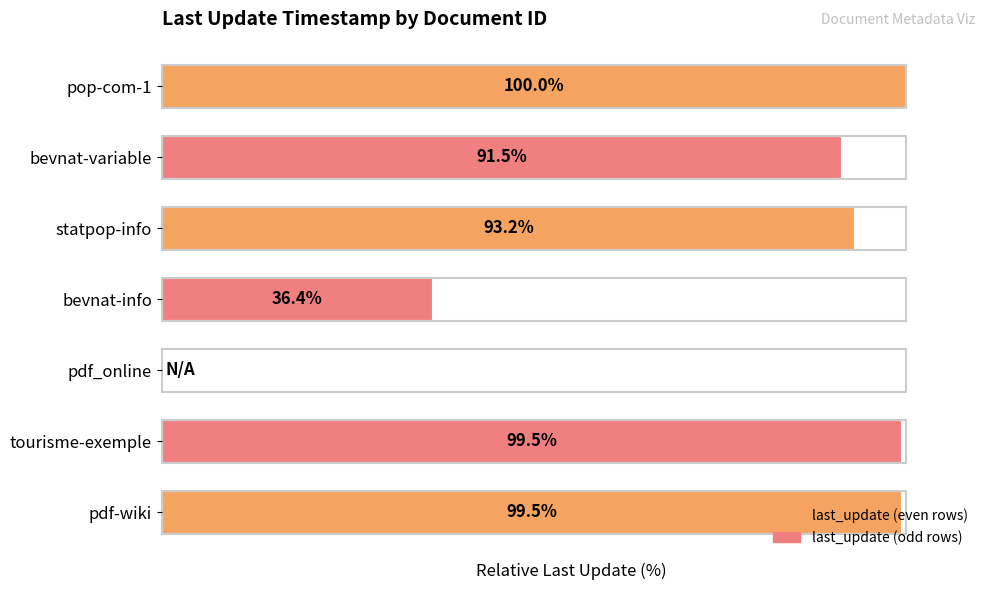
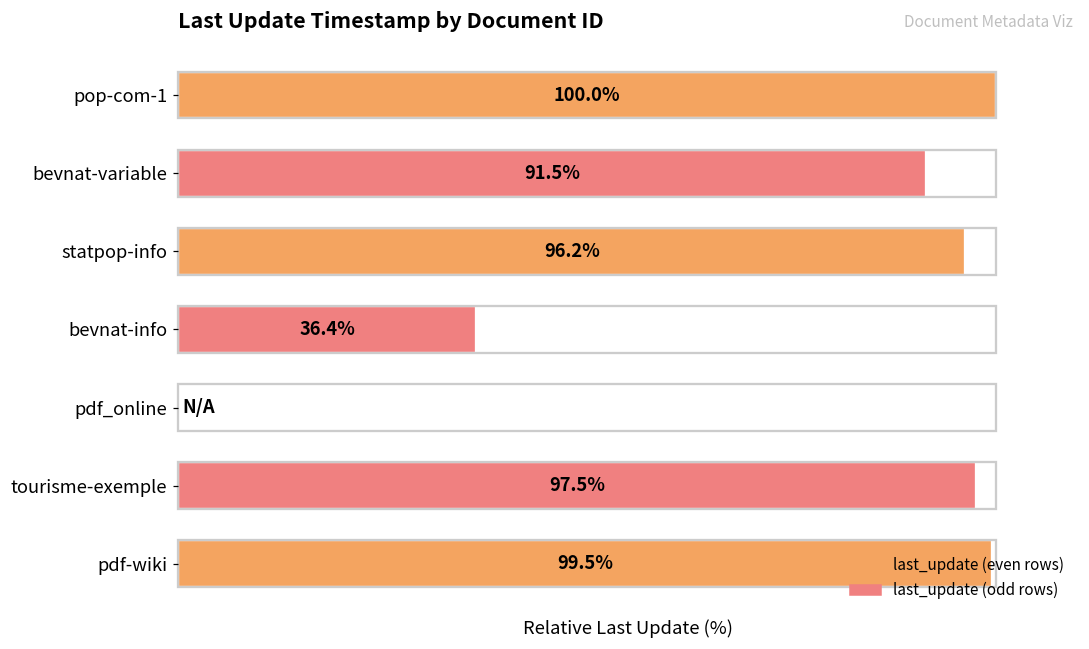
statpop-info: 93.2% -> 96.2%
tourisme-exemple: 99.5% -> 97.5%
